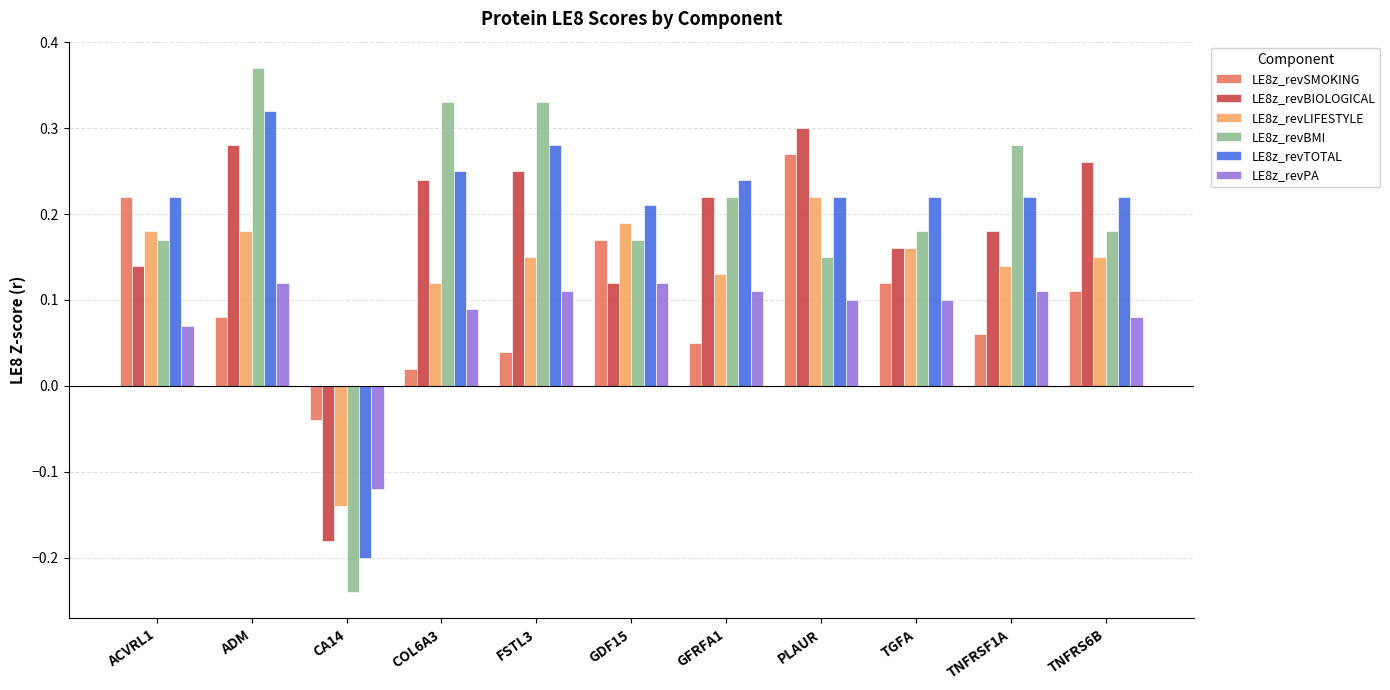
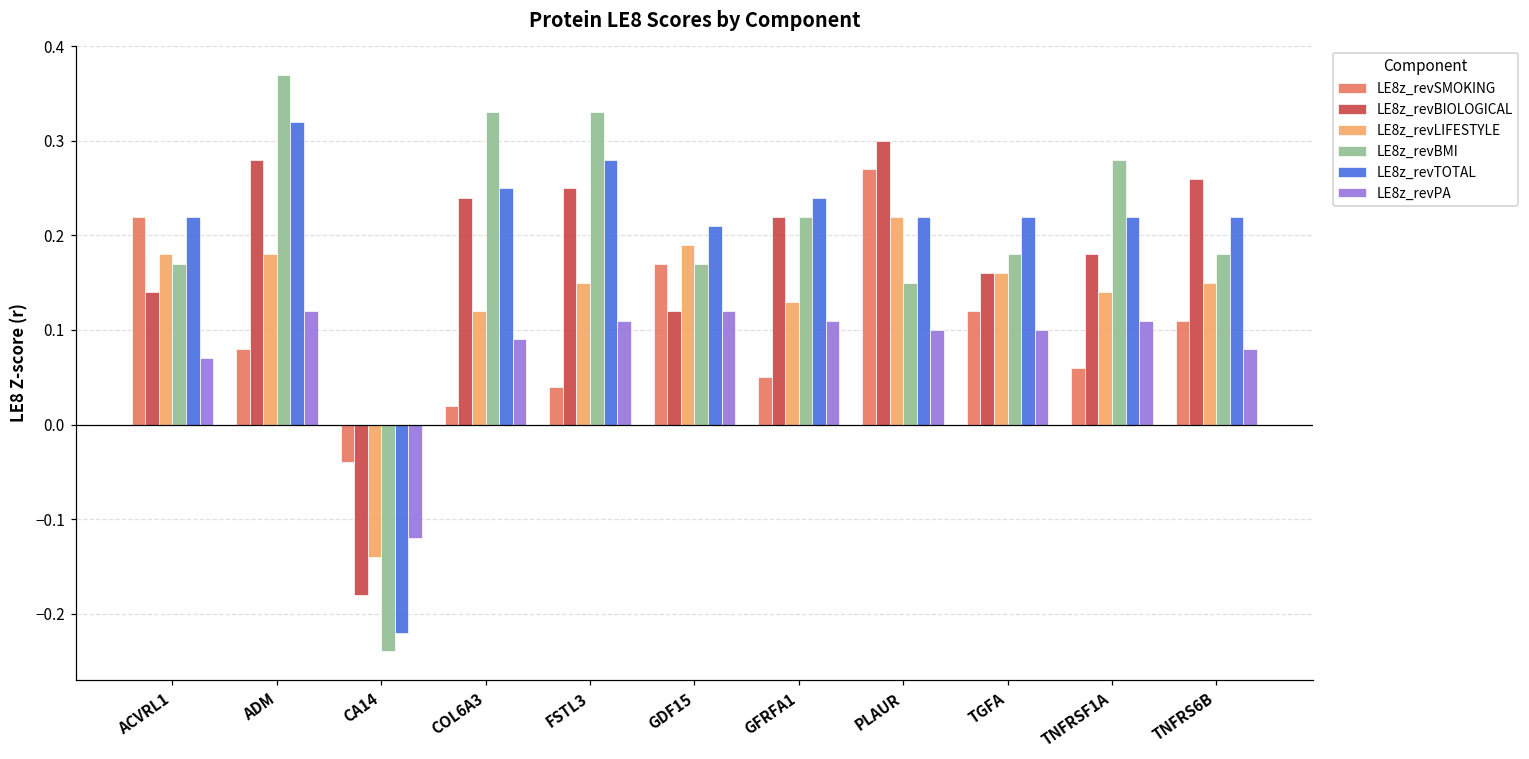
LE8z_revTOTAL, CA14: -0.20 -> -0.22
